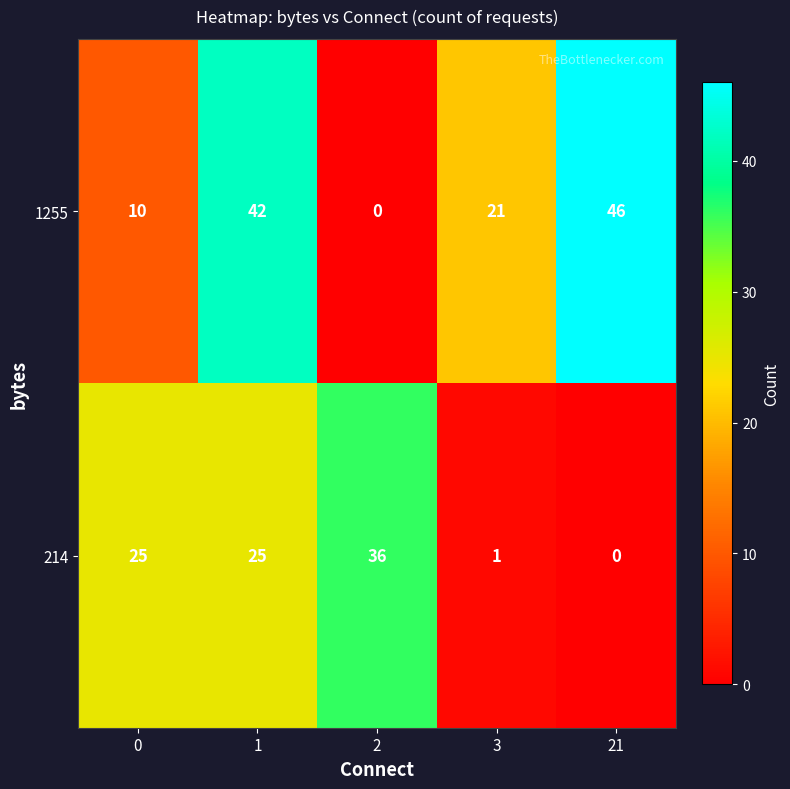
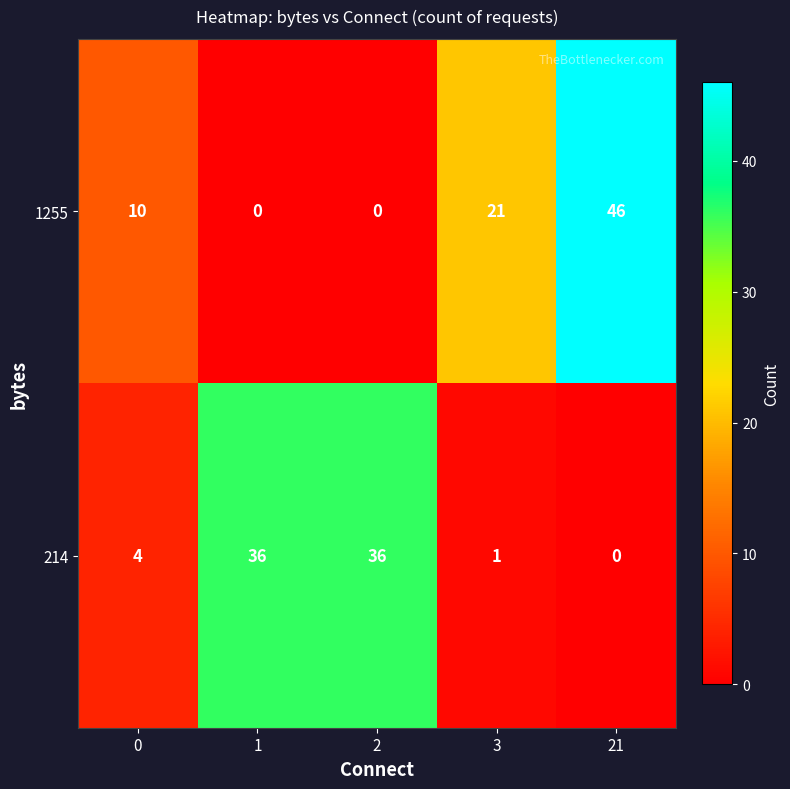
1255, 1: 42 -> 0
214, 0: 25 -> 4
214, 1: 25 -> 36
